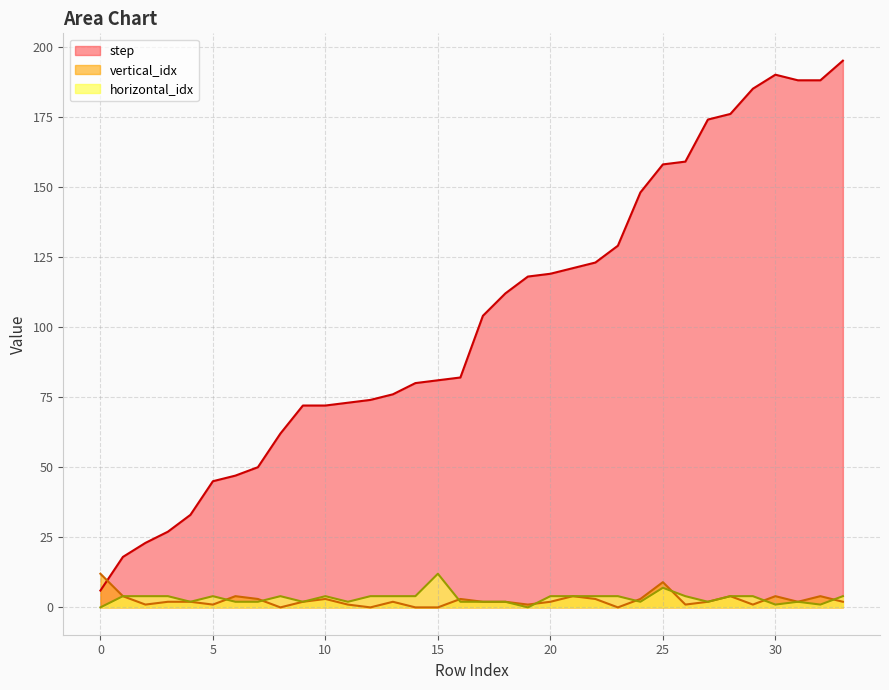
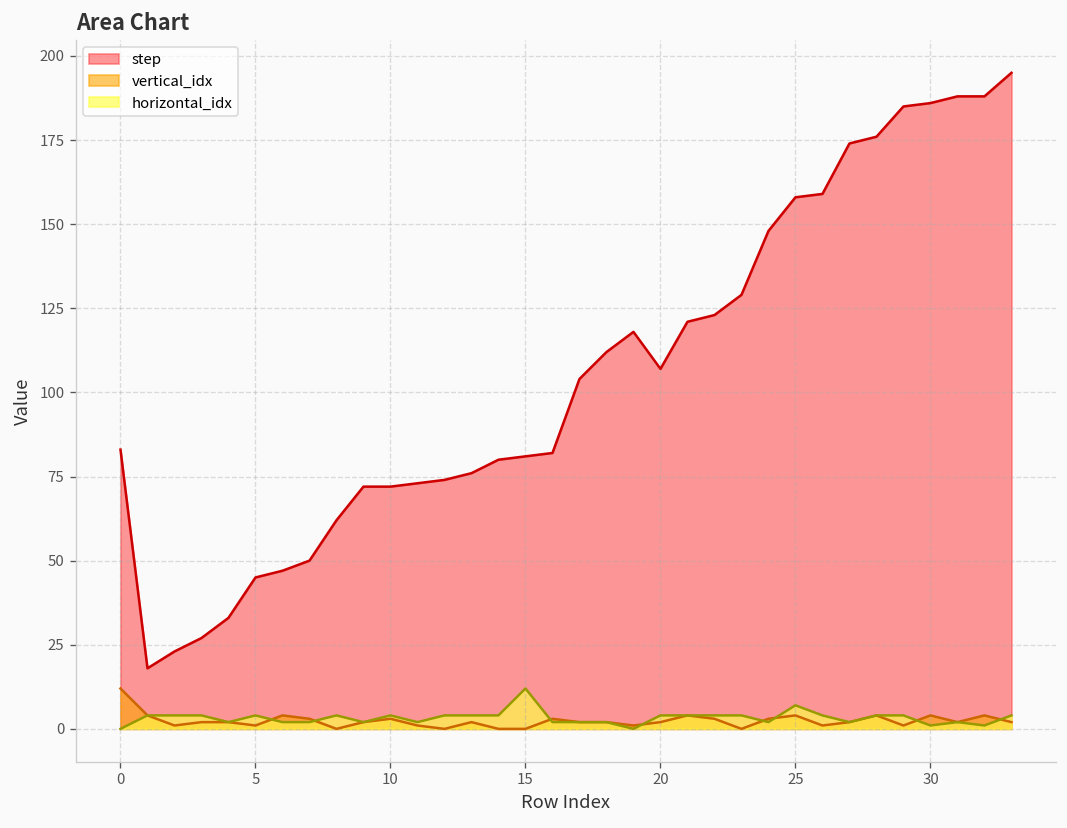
step, 0: 6 -> 83
step, 20: 119 -> 107
vertical_idx, 25: 9 -> 4
step, 30: 190 -> 186
